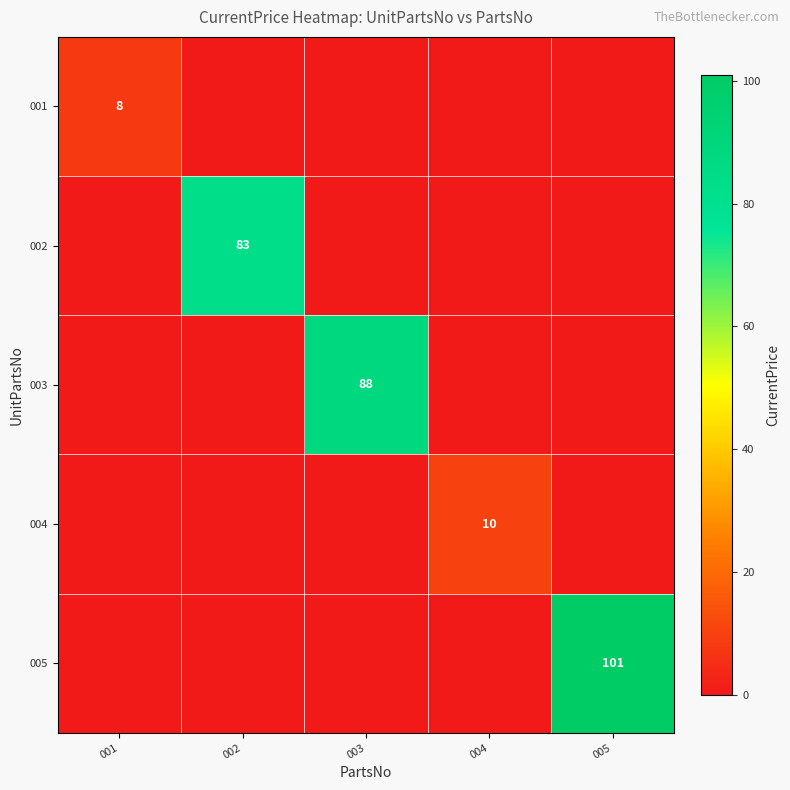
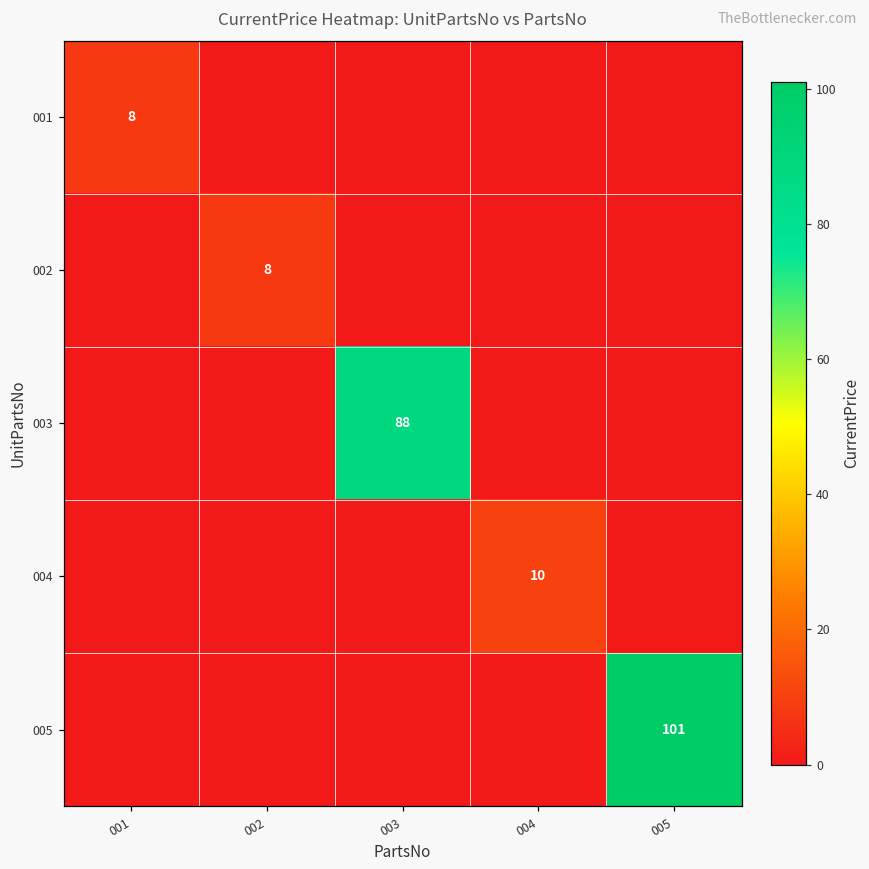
002, 002: 83 -> 8
